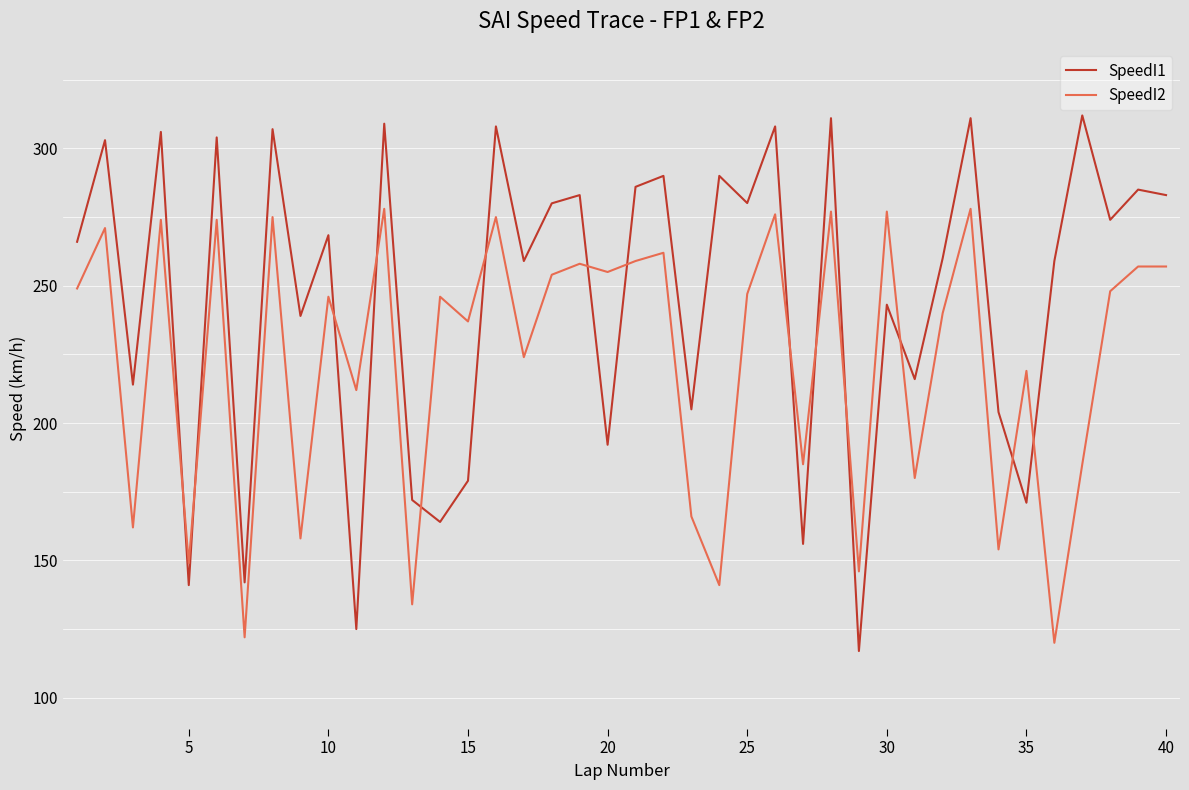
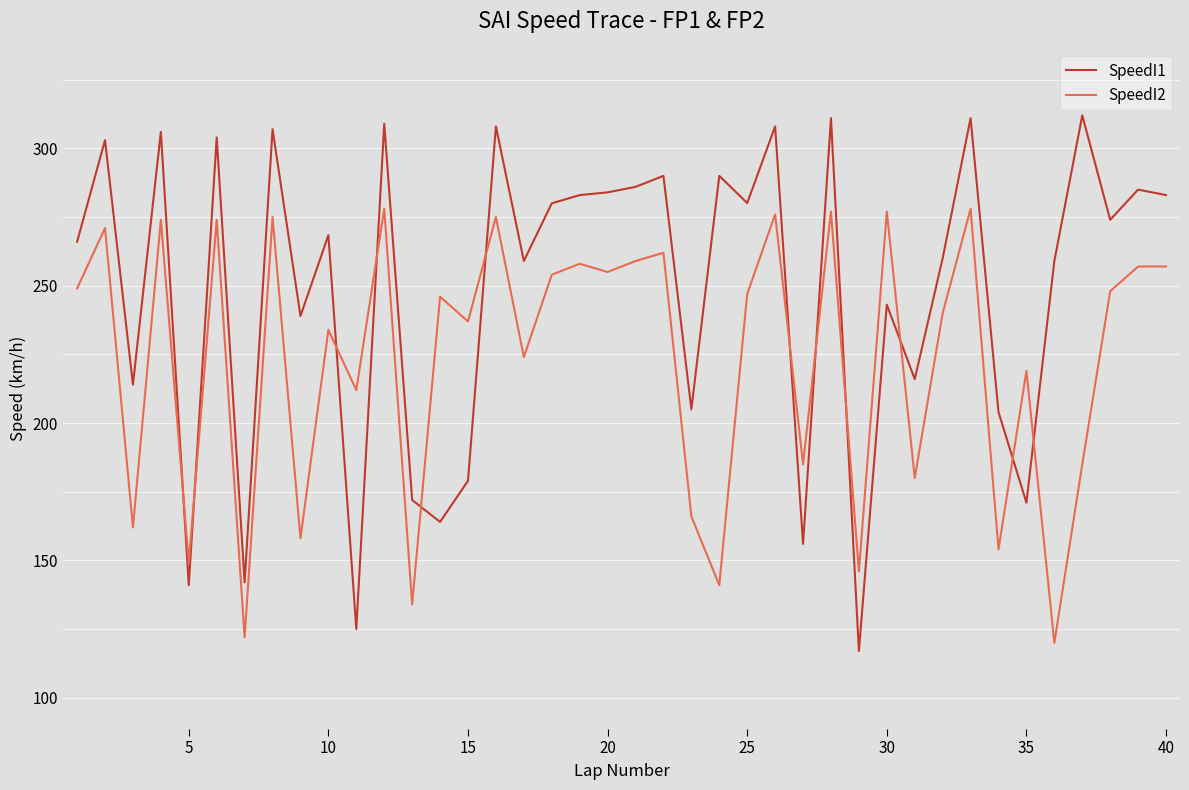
SpeedI2, 10: 246 -> 234
SpeedI1, 20: 192 -> 284
